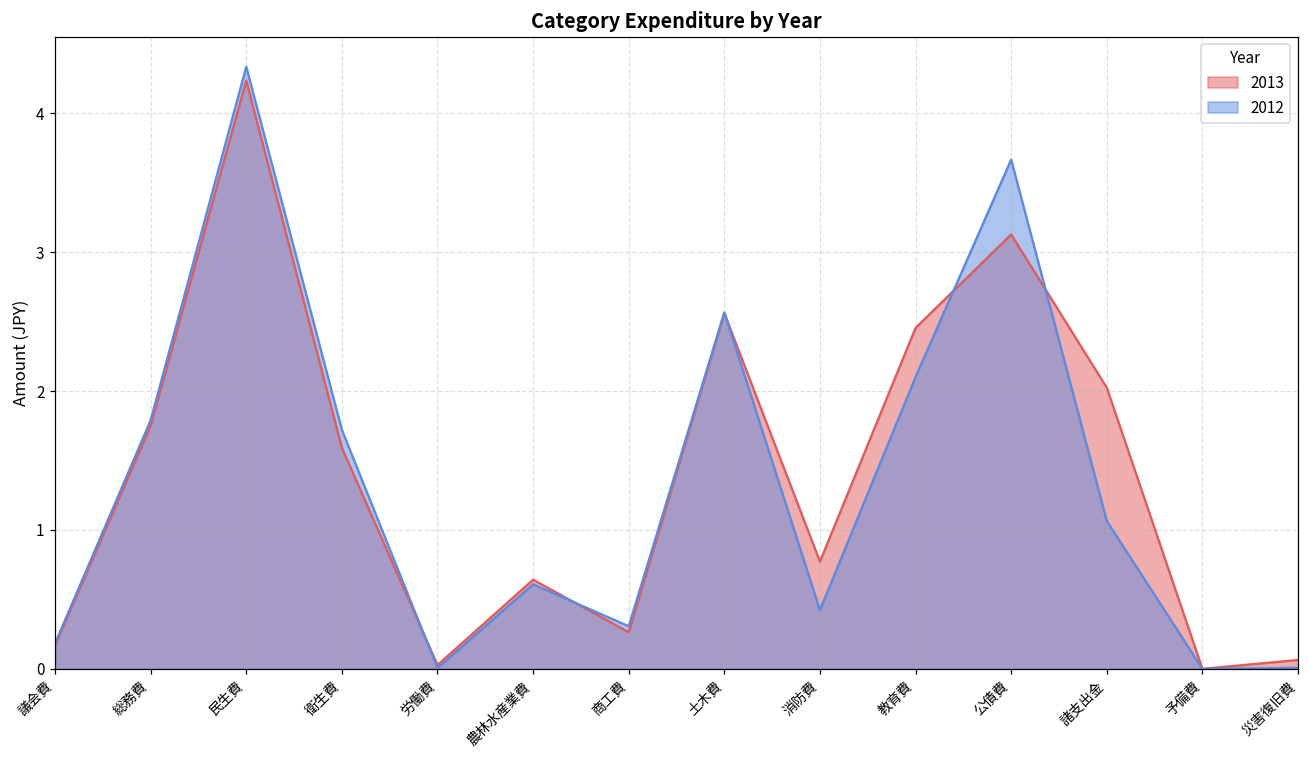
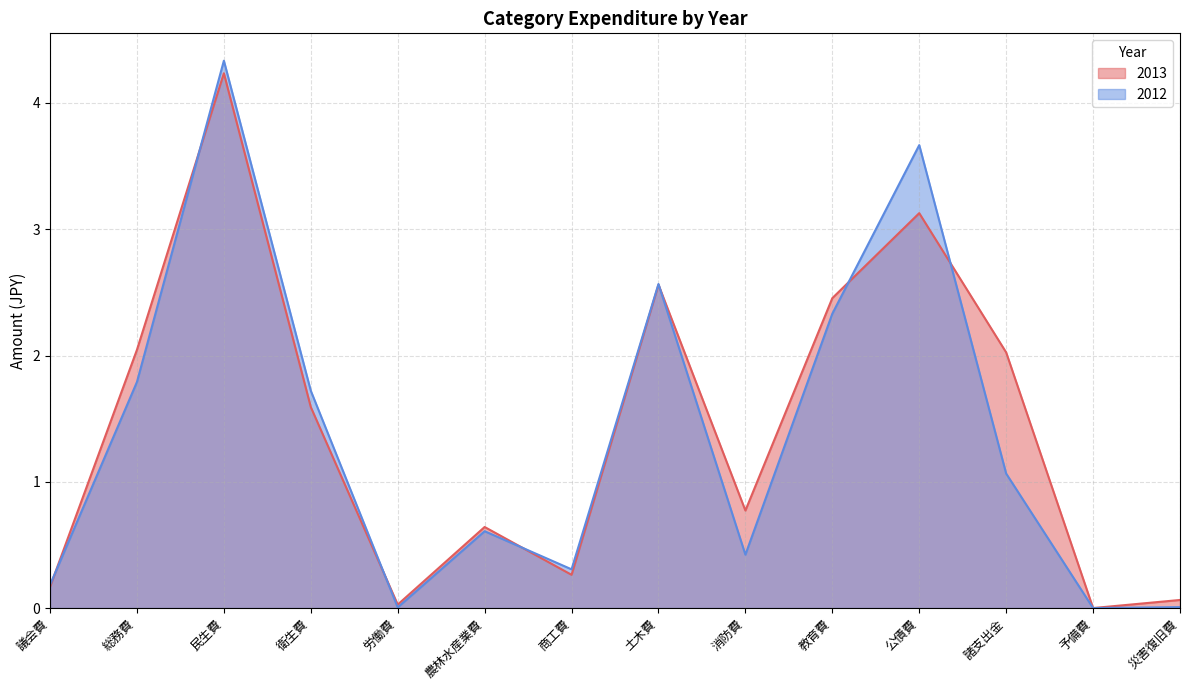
2013, 総務費: 1.75 -> 2.05
2012, 教育費: 2.10 -> 2.33
